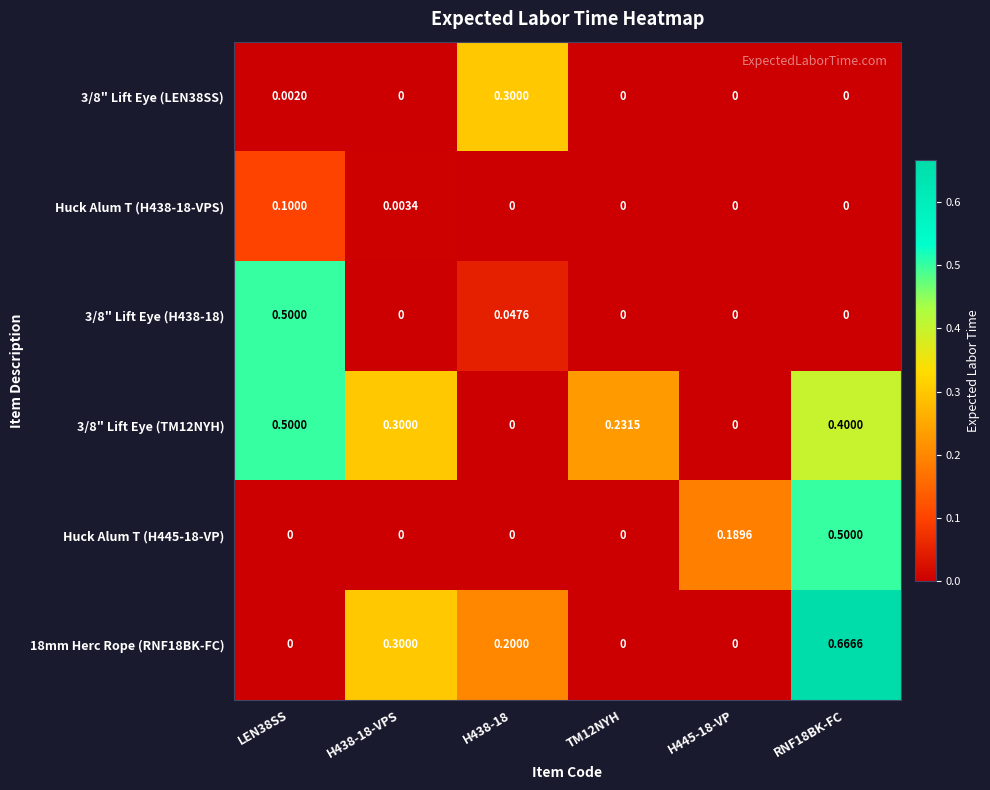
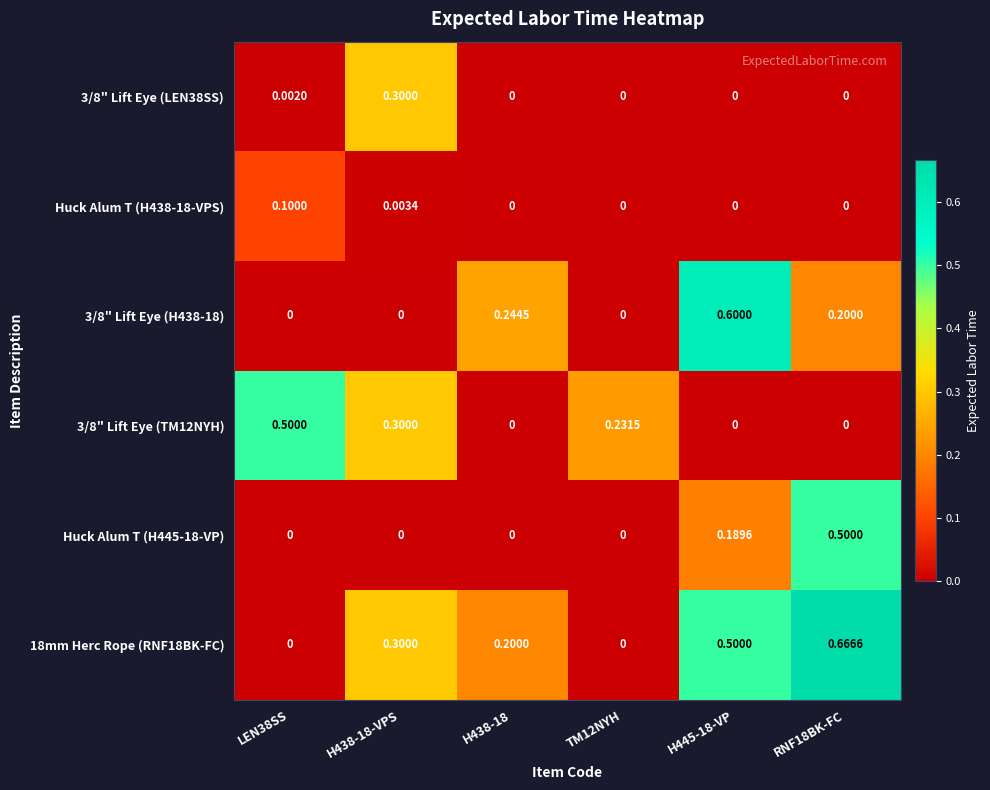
3/8" Lift Eye (LEN38SS), H438-18-VPS: 0 -> 0.3000
3/8" Lift Eye (LEN38SS), H438-18: 0.3000 -> 0
3/8" Lift Eye (H438-18), LEN38SS: 0.5000 -> 0
3/8" Lift Eye (H438-18), H438-18: 0.0476 -> 0.2445
3/8" Lift Eye (H438-18), H445-18-VP: 0 -> 0.6000
3/8" Lift Eye (H438-18), RNF18BK-FC: 0 -> 0.2000
3/8" Lift Eye (TM12NYH), RNF18BK-FC: 0.4000 -> 0
18mm Herc Rope (RNF18BK-FC), H445-18-VP: 0 -> 0.5000
